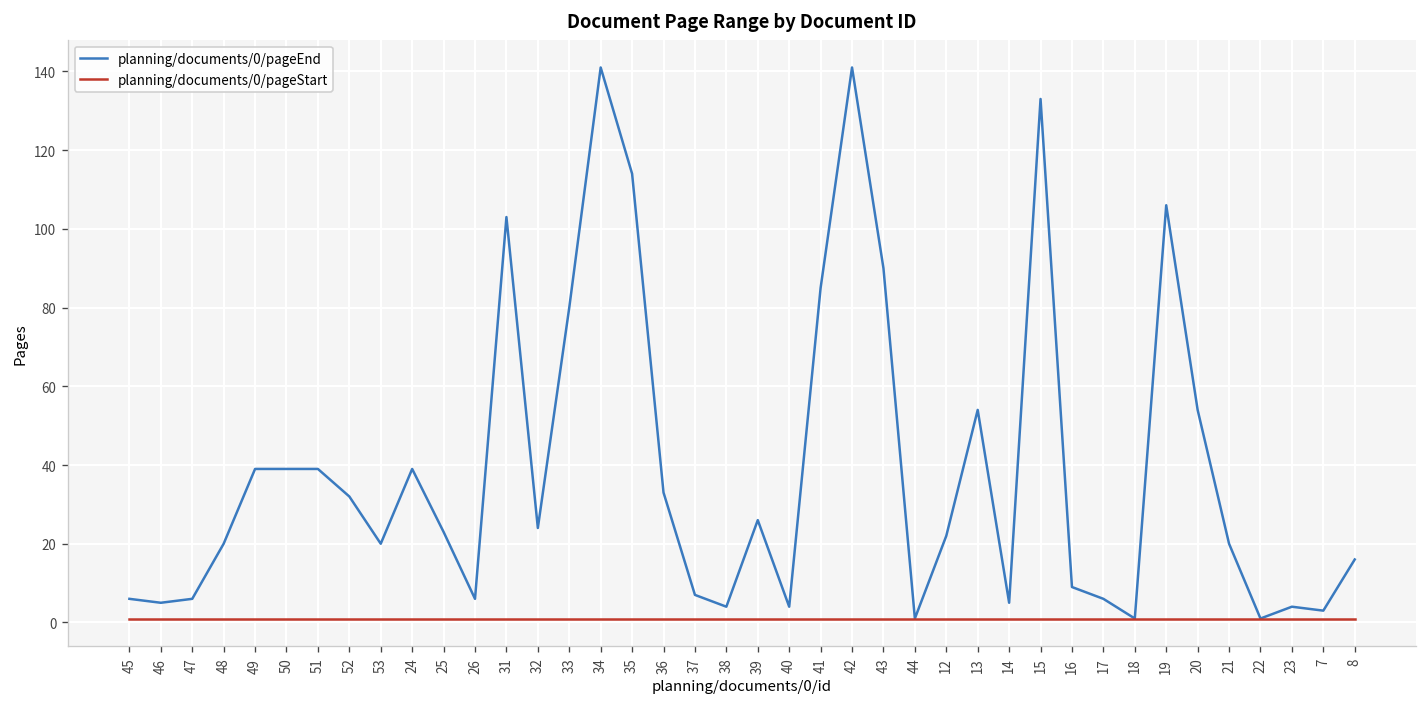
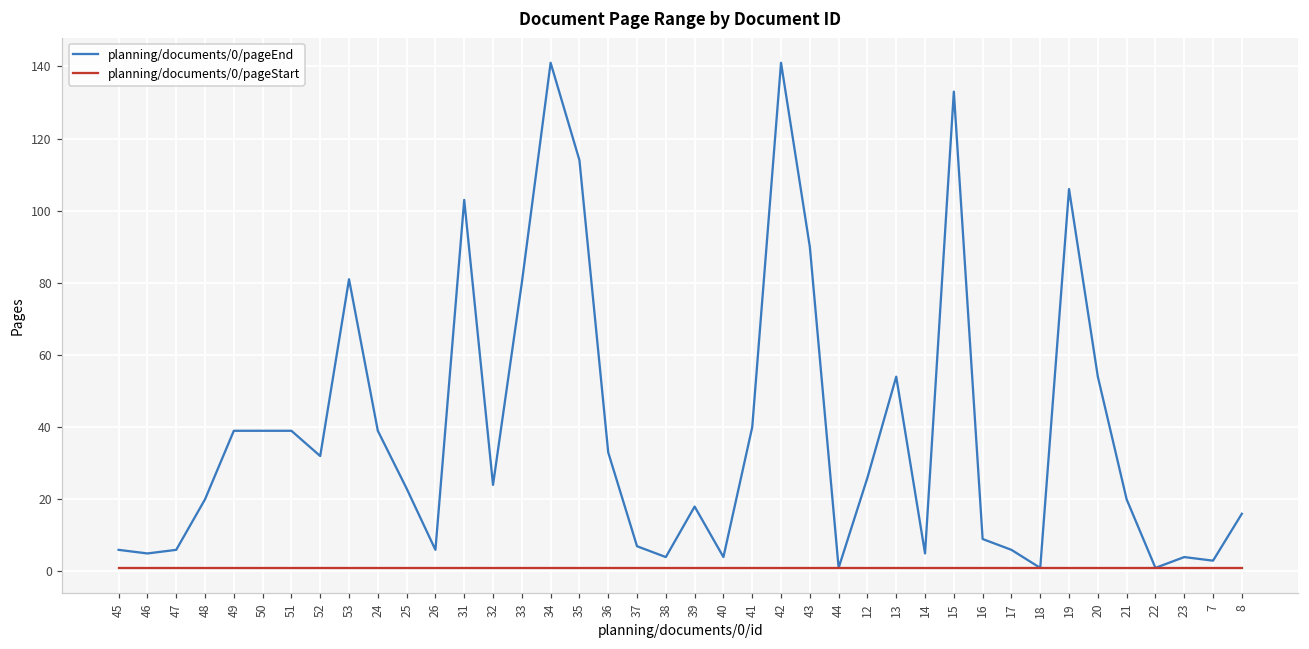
planning/documents/0/pageEnd, 53: 20 -> 81
planning/documents/0/pageEnd, 39: 26 -> 18
planning/documents/0/pageEnd, 41: 85 -> 40
planning/documents/0/pageEnd, 12: 22 -> 26
